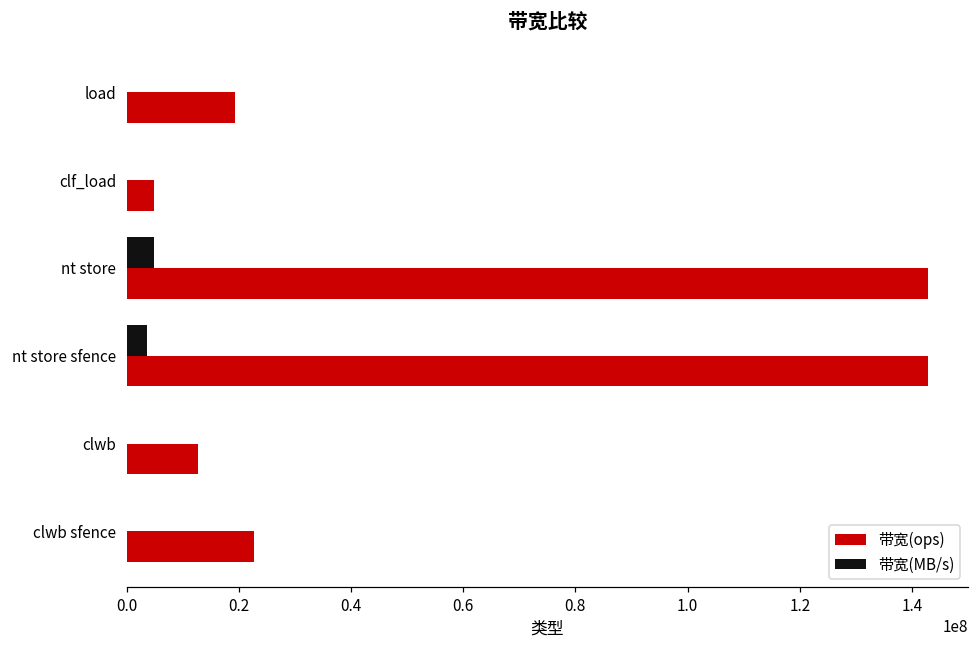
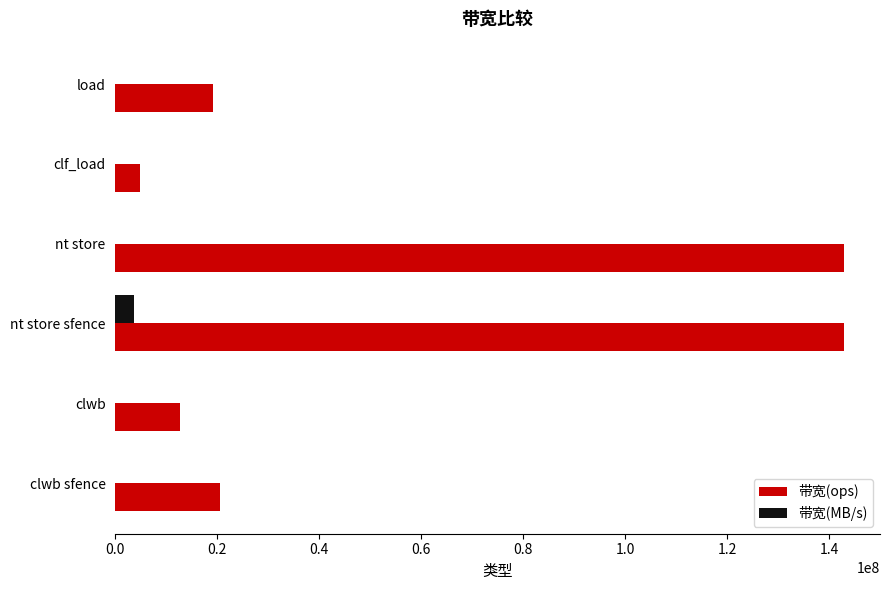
带宽(MB/s), nt store: 5000000 -> 0
带宽(ops), clwb sfence: 23000000 -> 21000000
